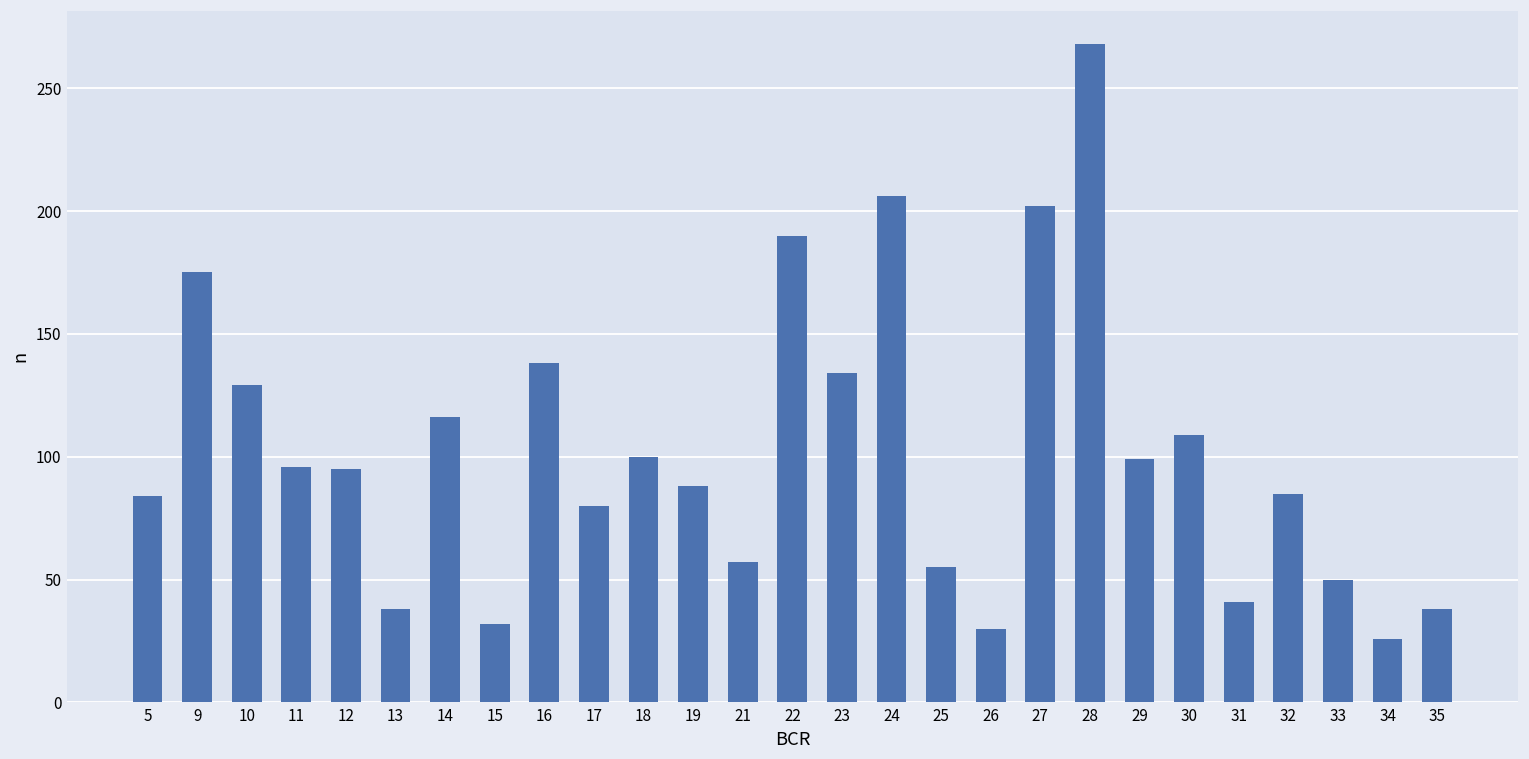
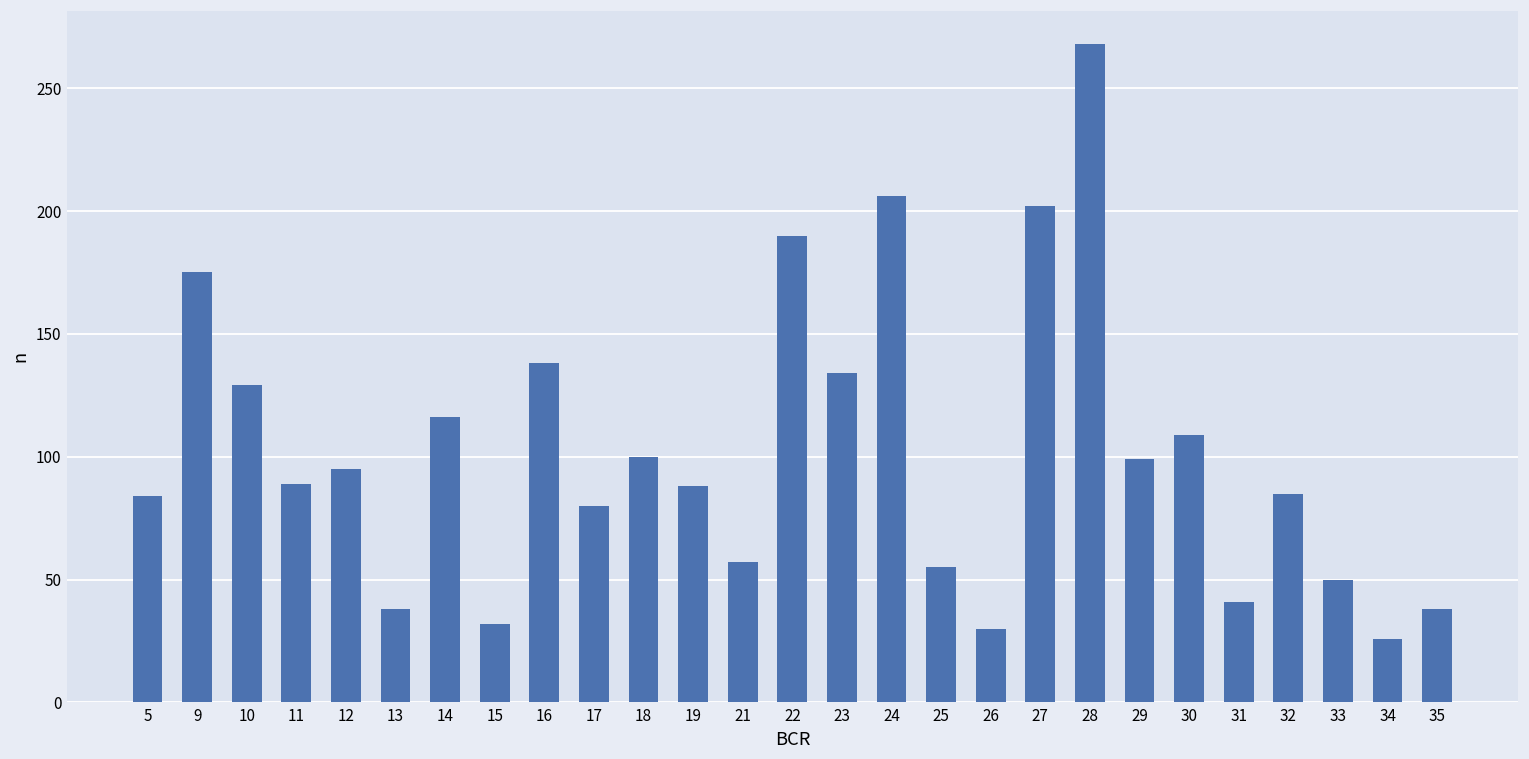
11: 96 -> 89
